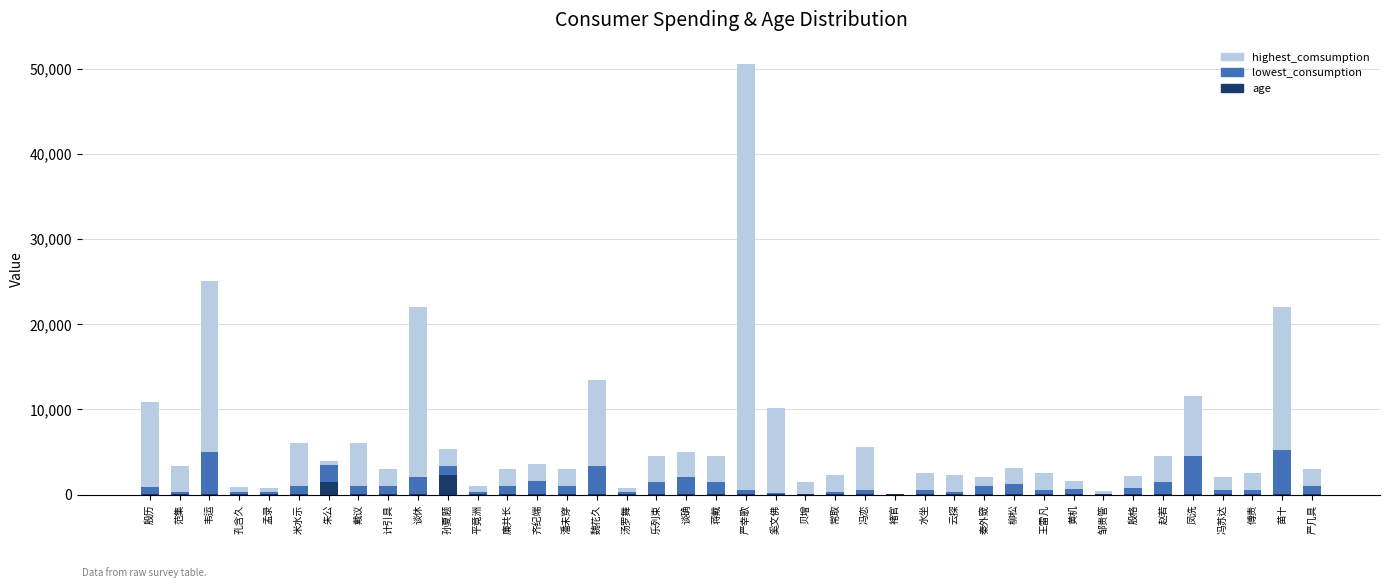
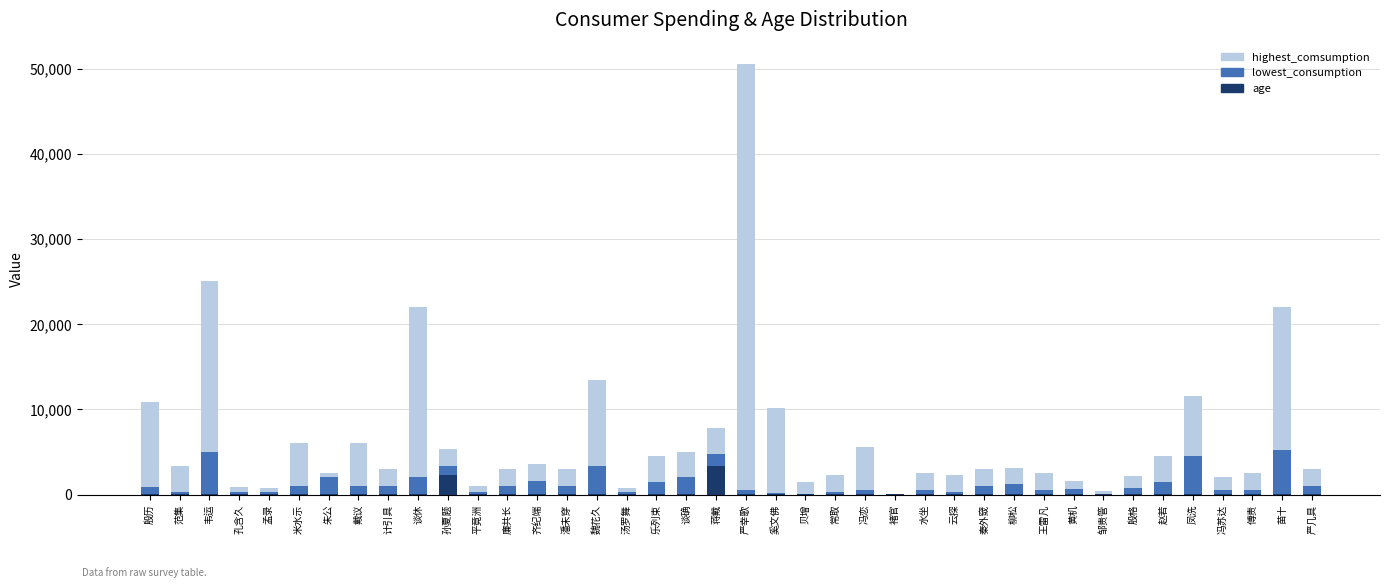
age, 朱公: 1,000 -> 0
age, 蒋戴: 0 -> 3,000
highest_comsumption, 秦外窢: 1,000 -> 2,000
